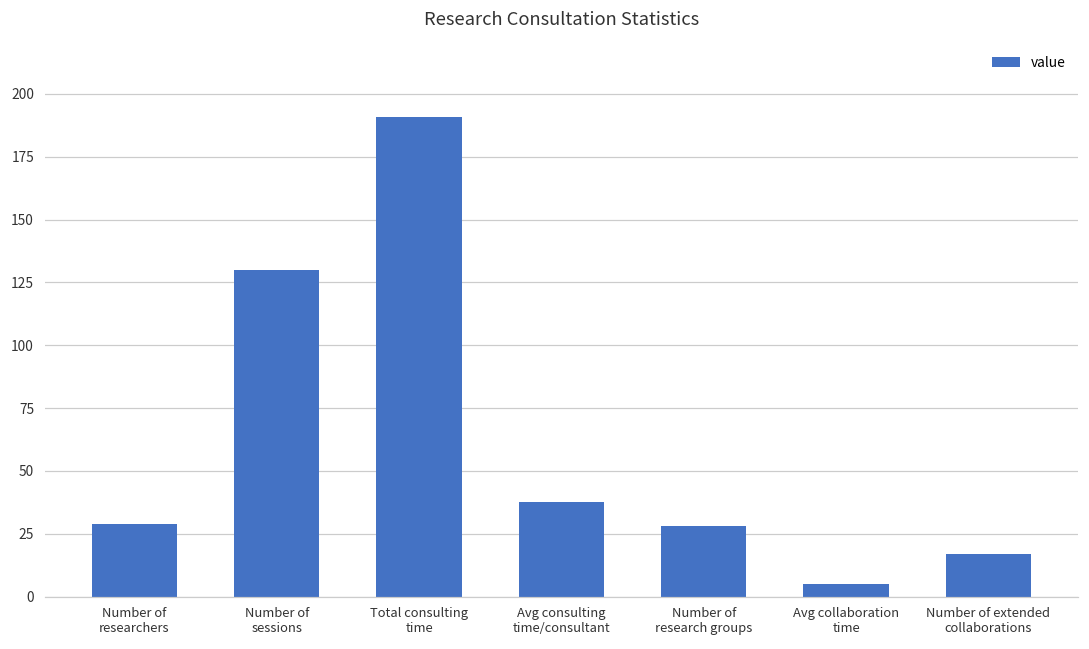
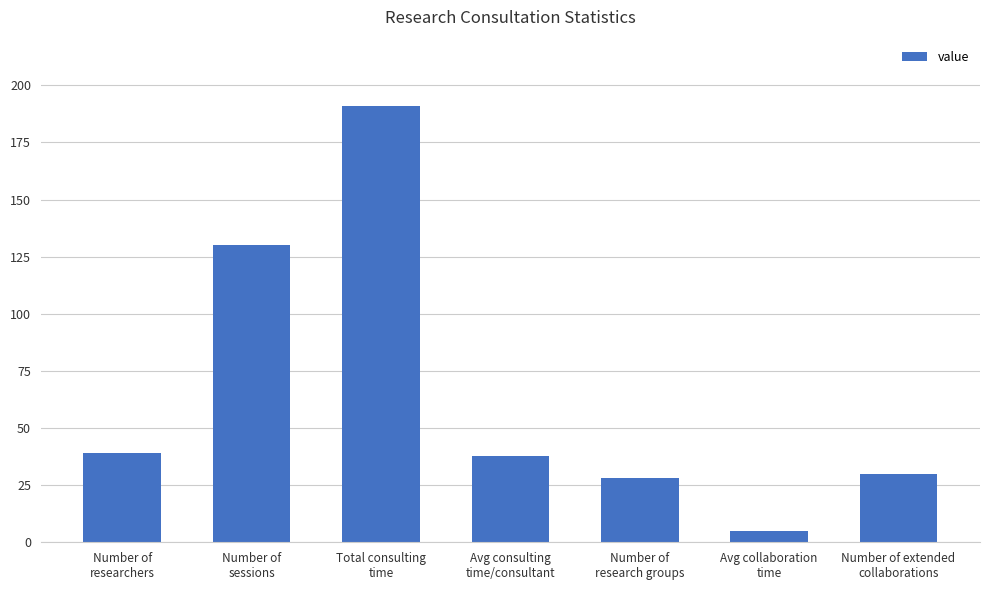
Number of researchers: 29 -> 39
Number of extended collaborations: 17 -> 30
